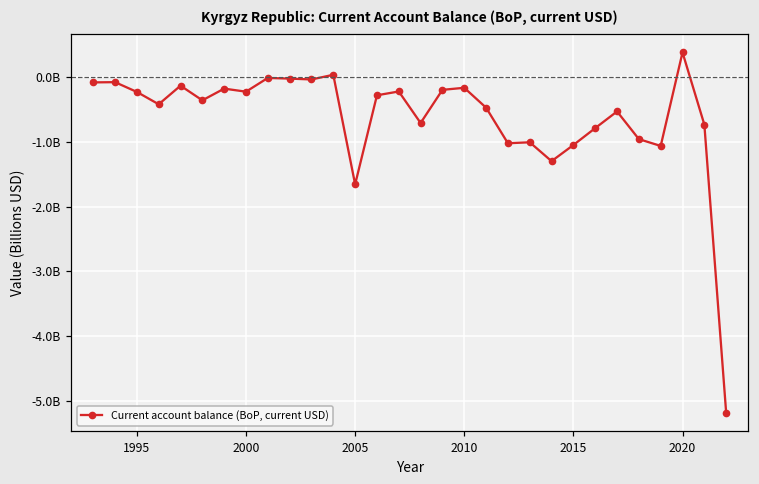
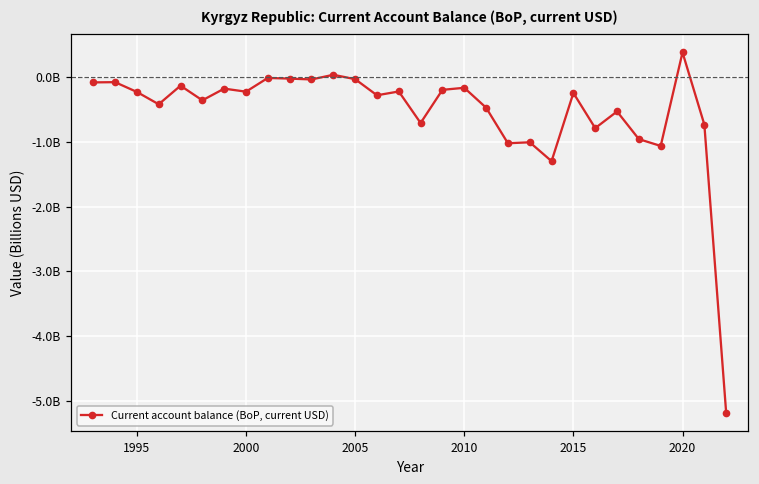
2005: -1700000000 -> 0
2015: -1100000000 -> -300000000
